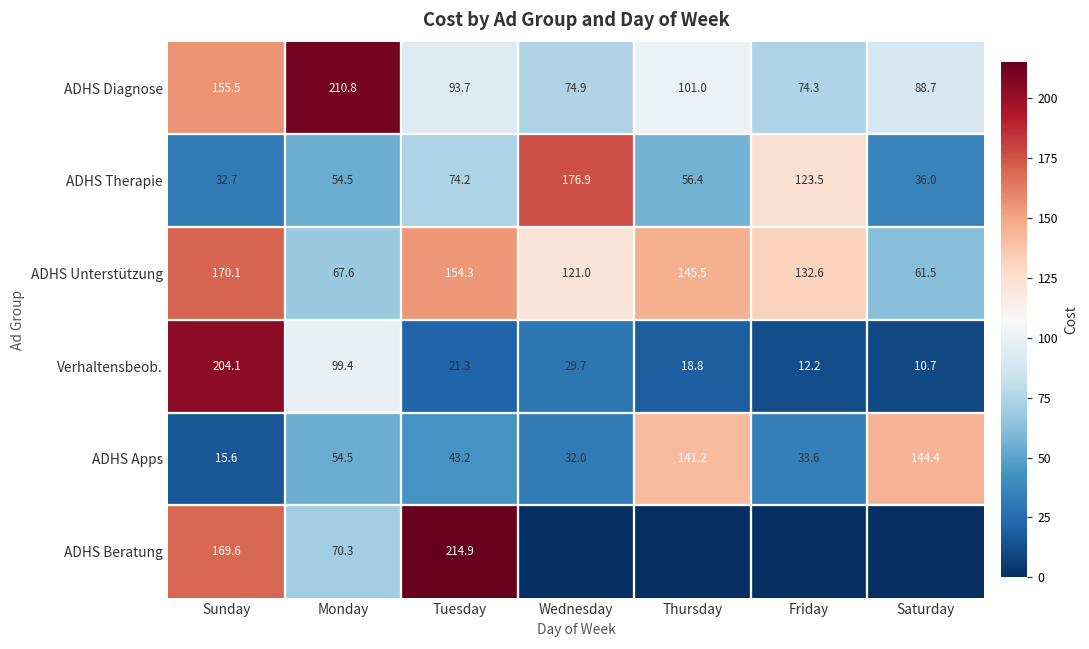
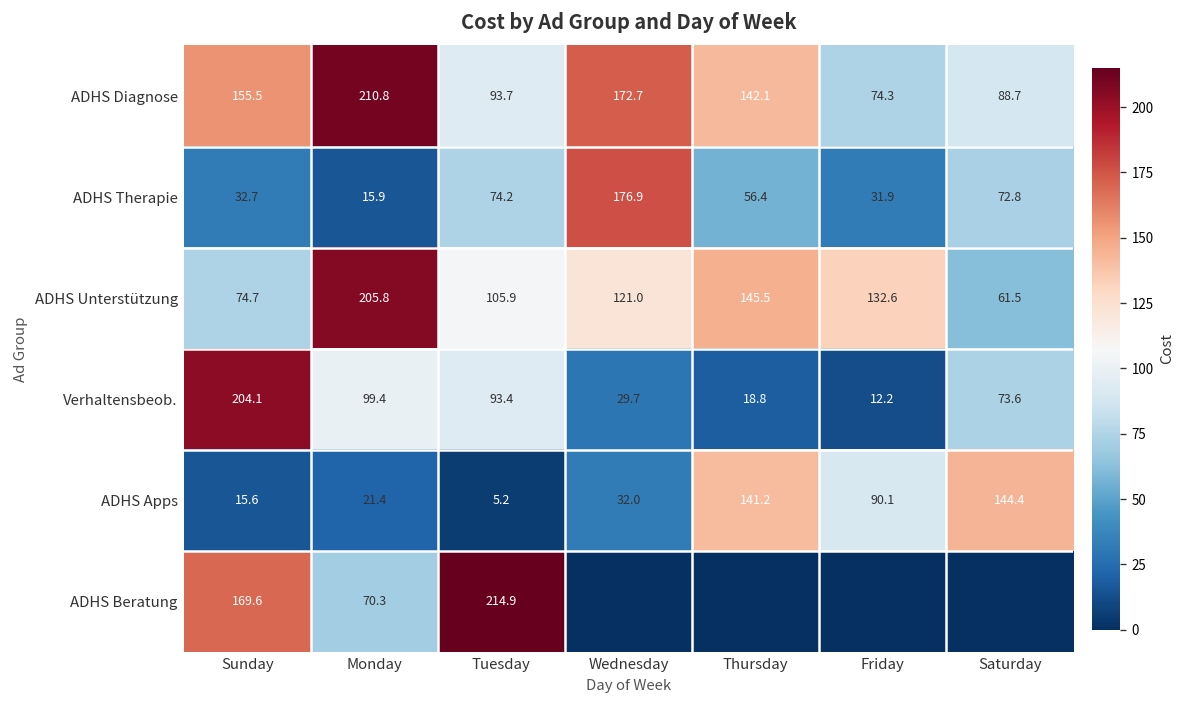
ADHS Diagnose, Wednesday: 74.9 -> 172.7
ADHS Diagnose, Thursday: 101.0 -> 142.1
ADHS Therapie, Monday: 54.5 -> 15.9
ADHS Therapie, Friday: 123.5 -> 31.9
ADHS Therapie, Saturday: 36.0 -> 72.8
ADHS Unterstützung, Sunday: 170.1 -> 74.7
ADHS Unterstützung, Monday: 67.6 -> 205.8
ADHS Unterstützung, Tuesday: 154.3 -> 105.9
Verhaltensbeob., Tuesday: 21.3 -> 93.4
Verhaltensbeob., Saturday: 10.7 -> 73.6
ADHS Apps, Monday: 54.5 -> 21.4
ADHS Apps, Tuesday: 43.2 -> 5.2
ADHS Apps, Friday: 33.6 -> 90.1
